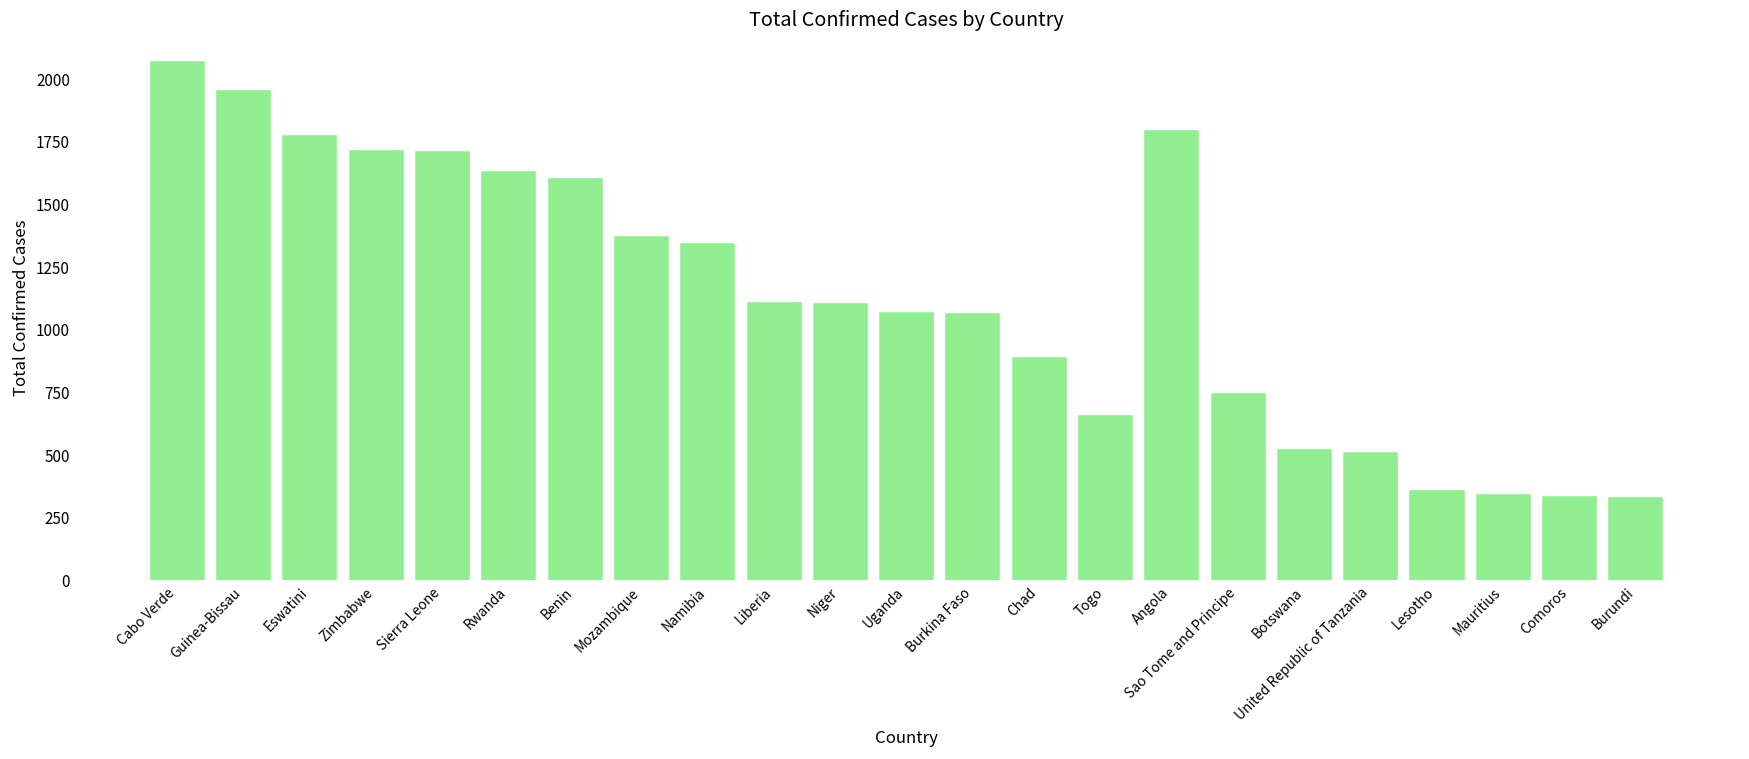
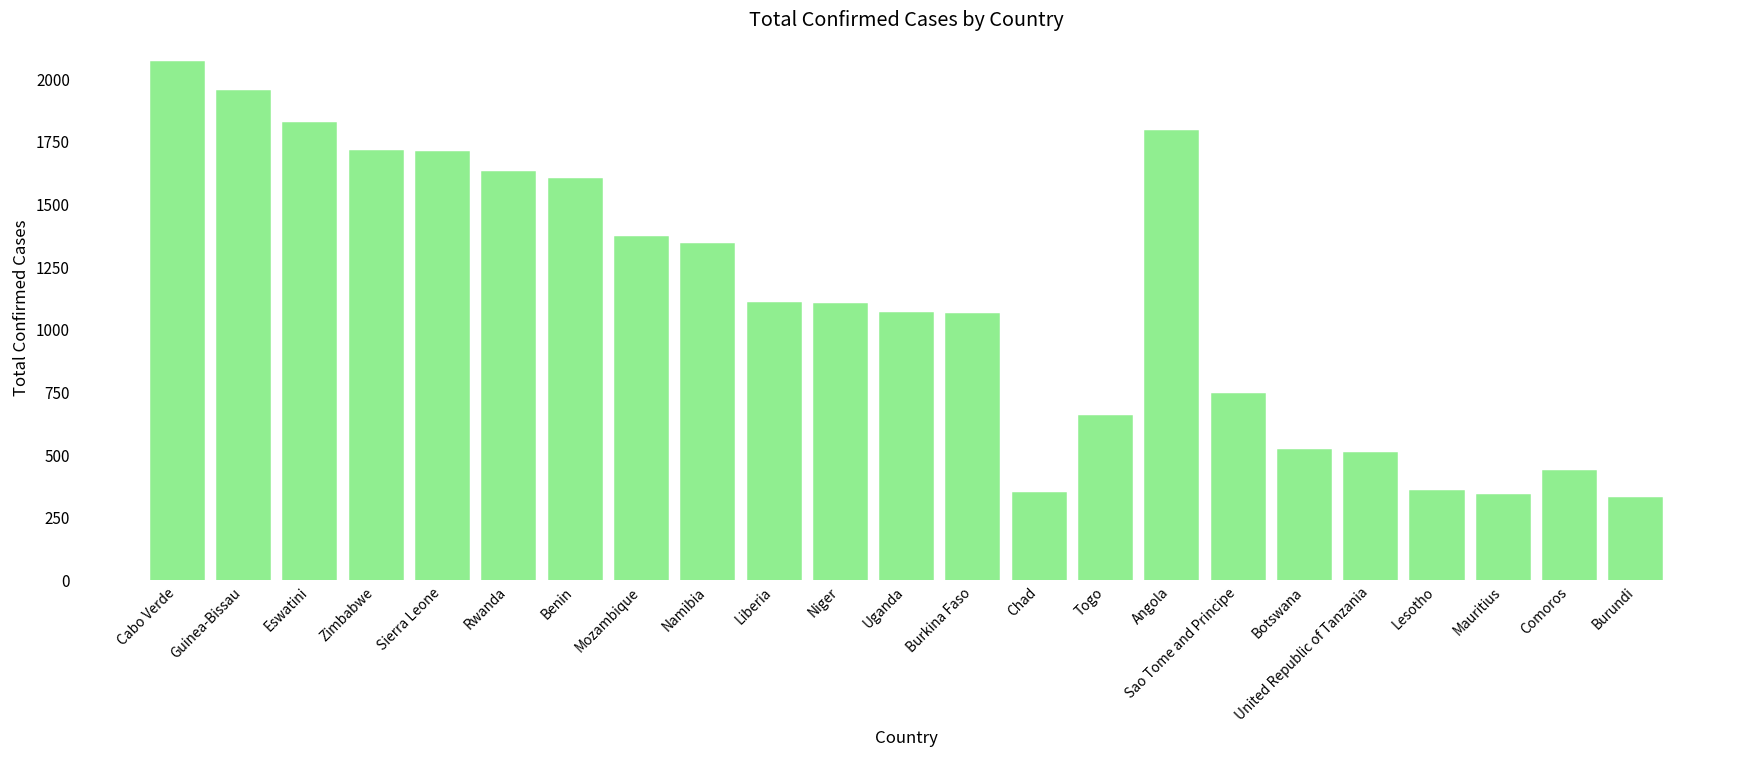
Eswatini: 1770 -> 1830
Chad: 890 -> 350
Comoros: 330 -> 440
